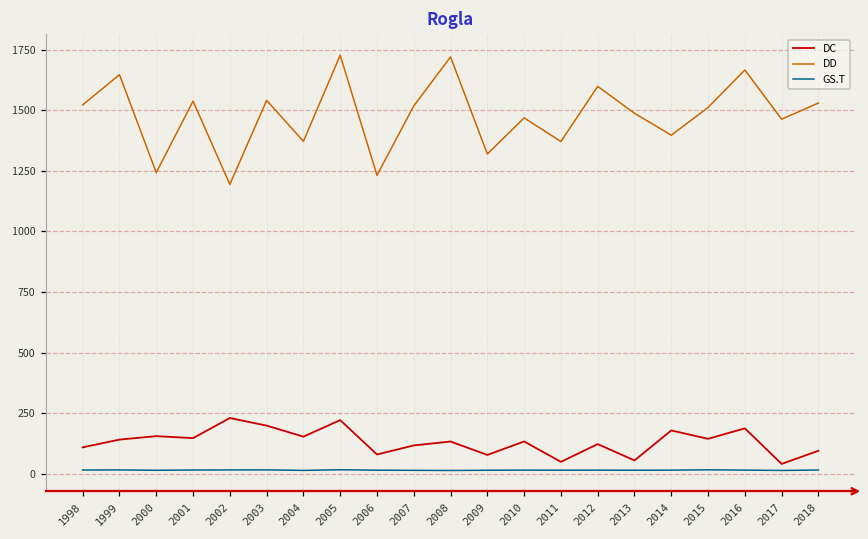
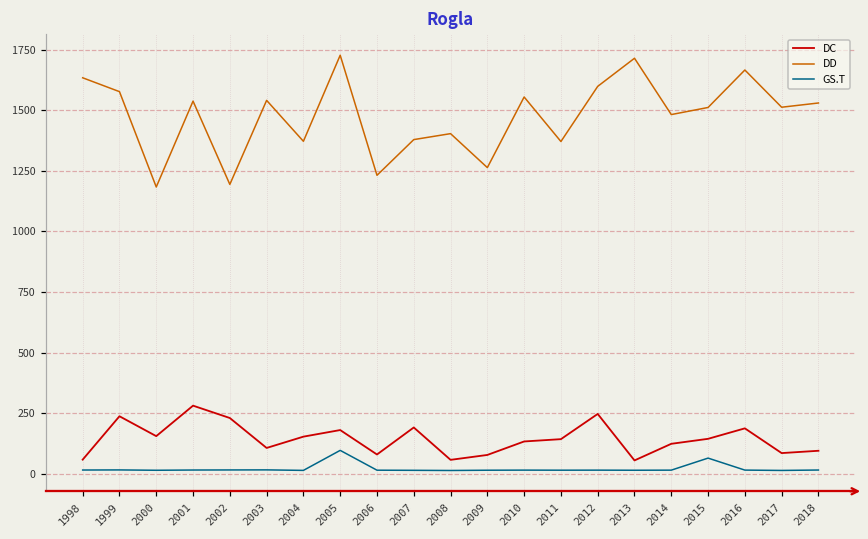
DC, 1998: 110 -> 60
DD, 1998: 1520 -> 1630
DC, 1999: 140 -> 240
DD, 1999: 1650 -> 1580
DD, 2000: 1240 -> 1180
DC, 2001: 150 -> 280
DC, 2003: 200 -> 110
DC, 2005: 220 -> 180
GS.T, 2005: 20 -> 100
DC, 2007: 120 -> 190
DD, 2007: 1520 -> 1380
DC, 2008: 130 -> 60
DD, 2008: 1720 -> 1400
DD, 2009: 1320 -> 1260
DD, 2010: 1470 -> 1550
DC, 2011: 50 -> 140
DC, 2012: 120 -> 250
DD, 2013: 1490 -> 1710
DC, 2014: 180 -> 120
DD, 2014: 1400 -> 1480
GS.T, 2015: 20 -> 60
DC, 2017: 40 -> 80
DD, 2017: 1460 -> 1510
